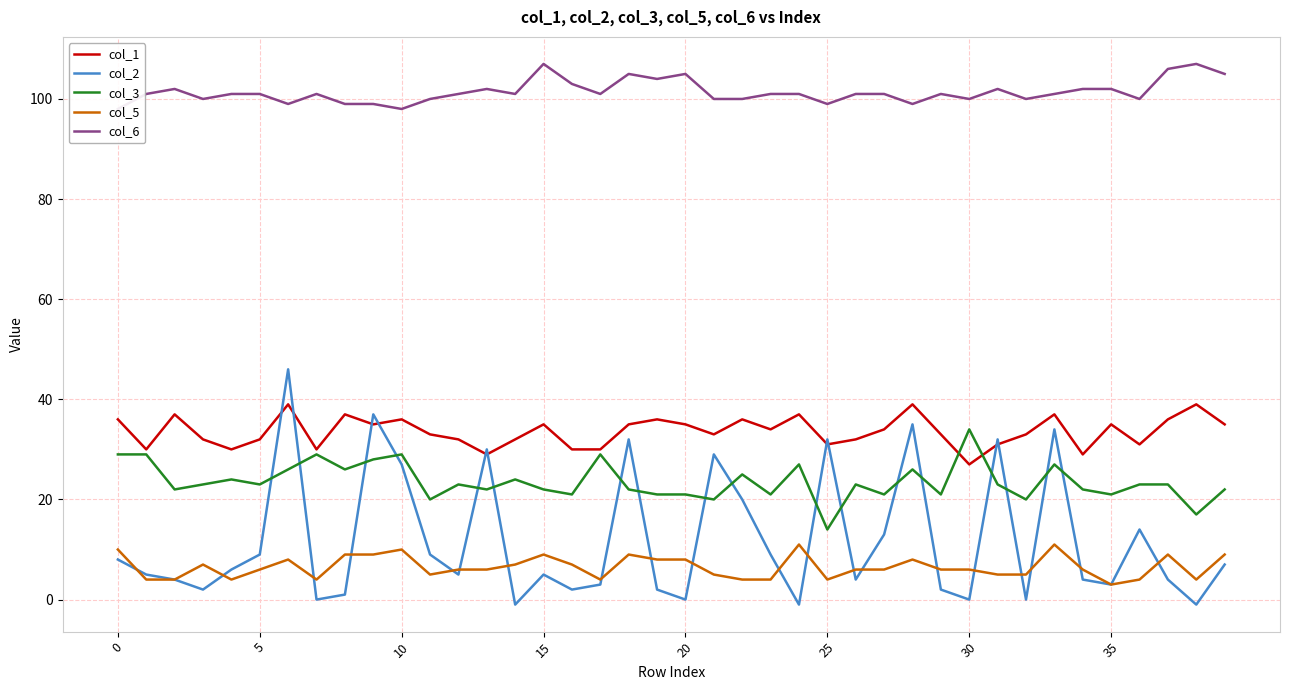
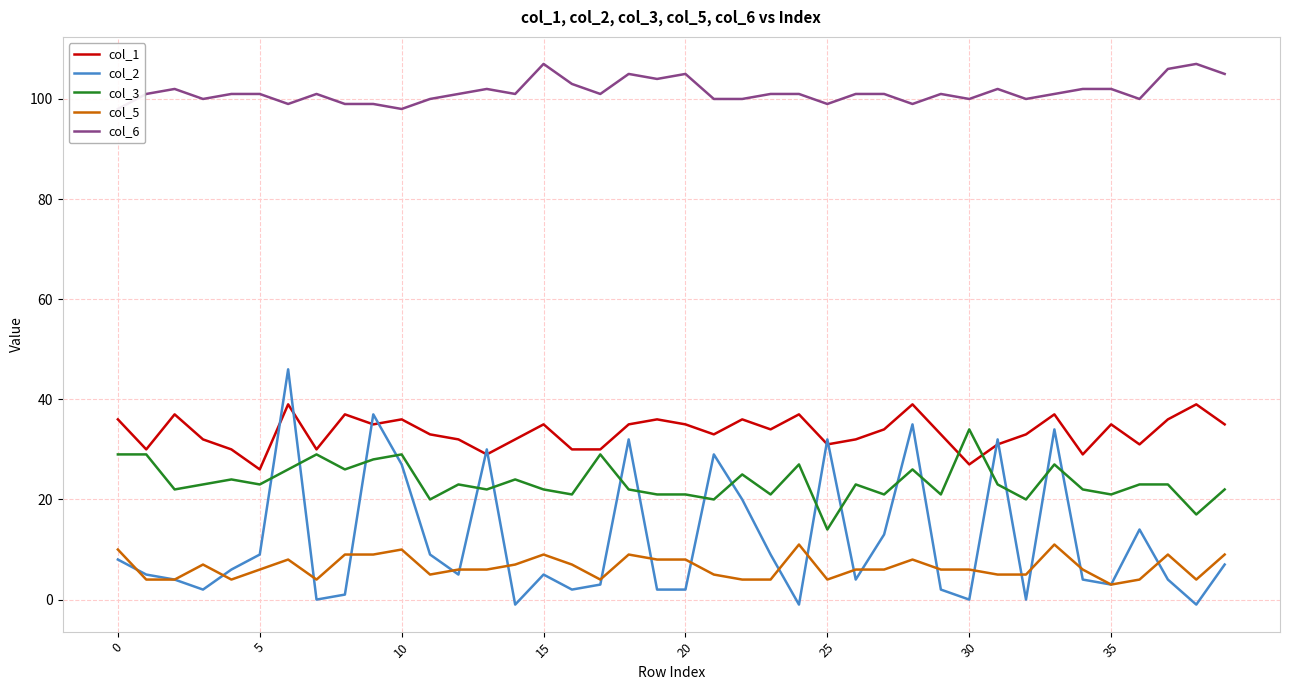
col_1, 5: 32 -> 26
col_2, 20: 0 -> 2
